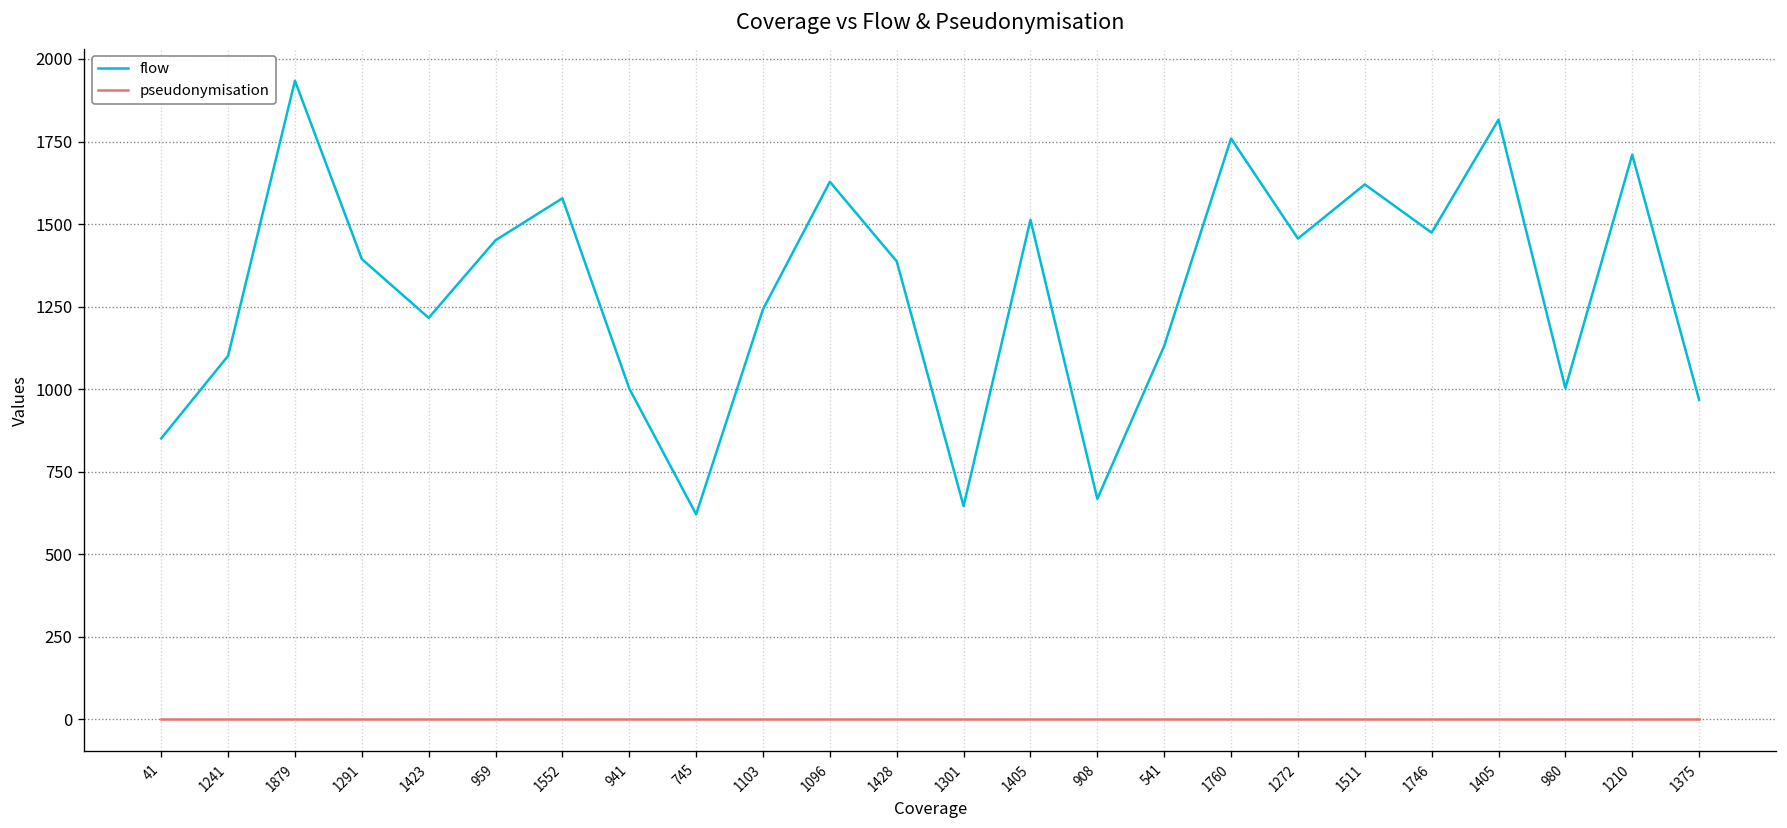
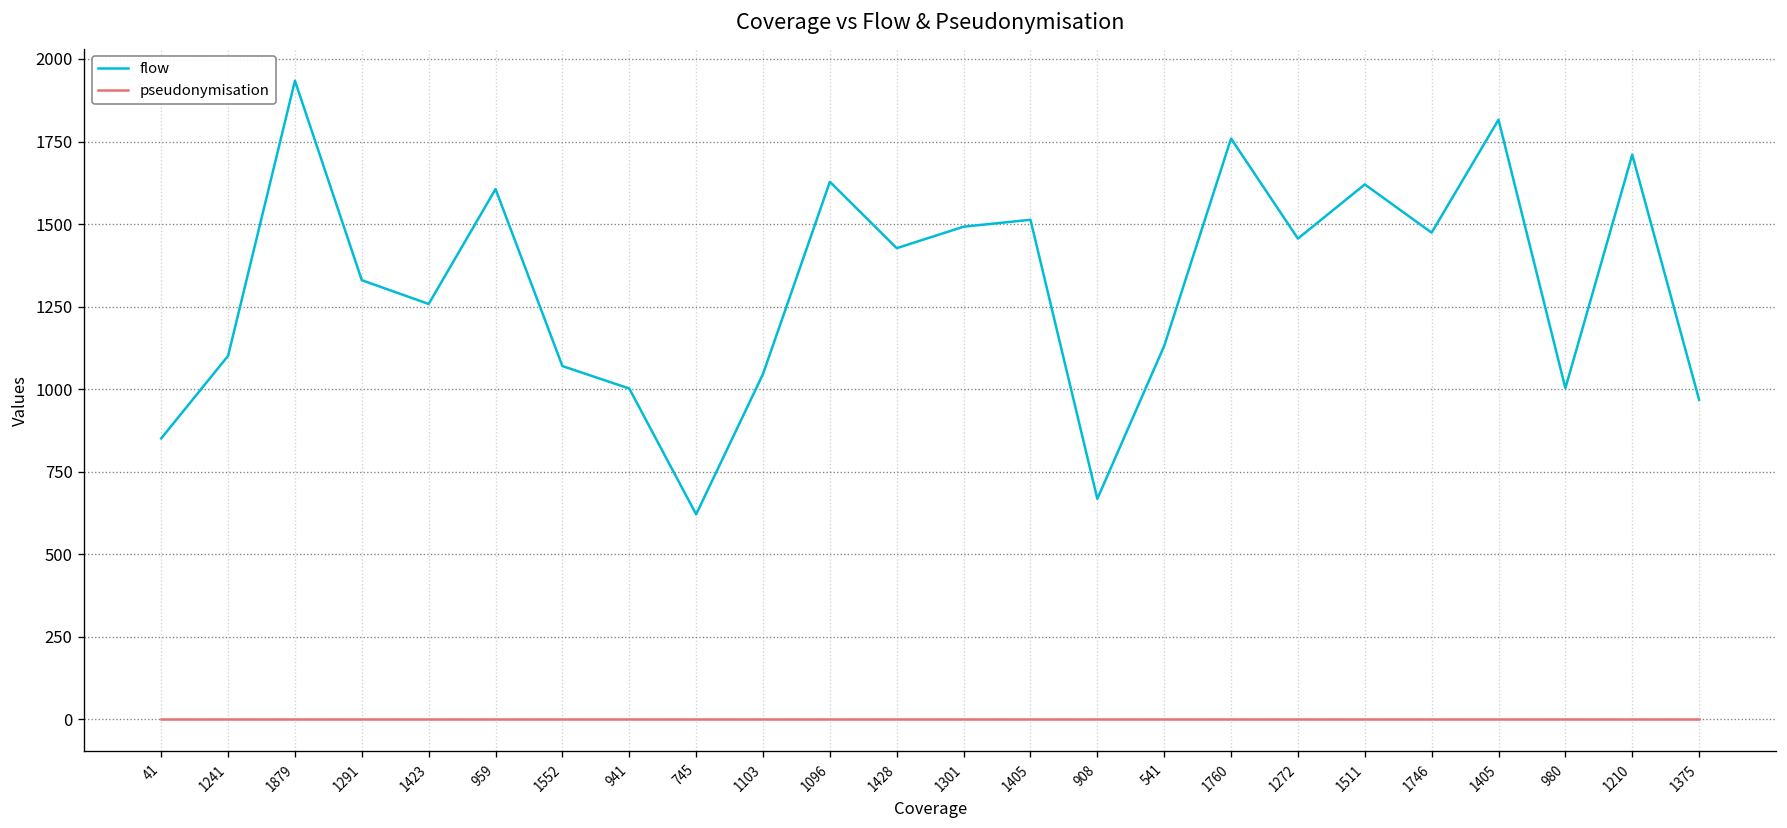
flow, 1291: 1390 -> 1330
flow, 1423: 1220 -> 1260
flow, 959: 1450 -> 1610
flow, 1552: 1580 -> 1070
flow, 1103: 1240 -> 1050
flow, 1428: 1390 -> 1430
flow, 1301: 650 -> 1490
